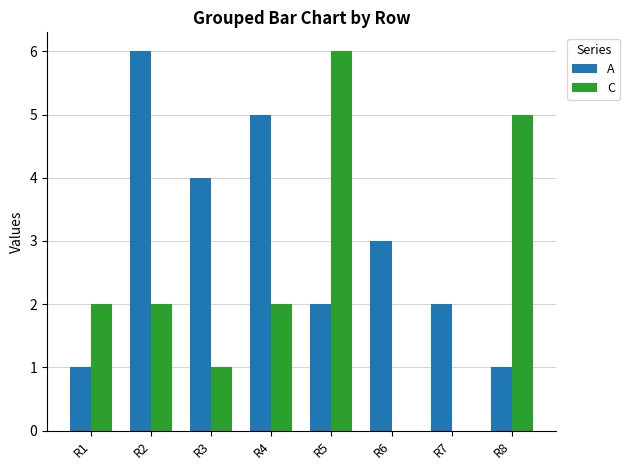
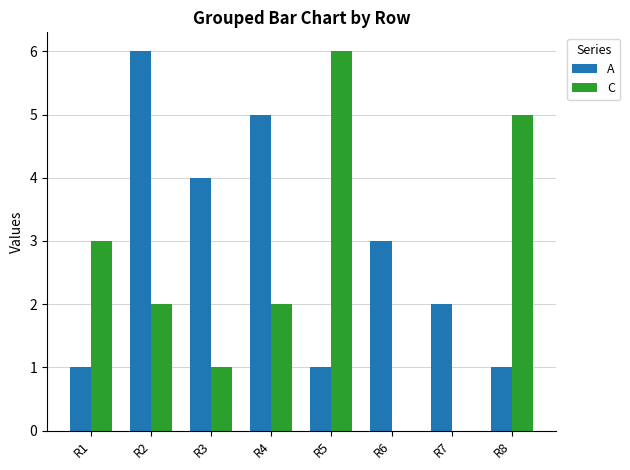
C, R1: 2 -> 3
A, R5: 2 -> 1
